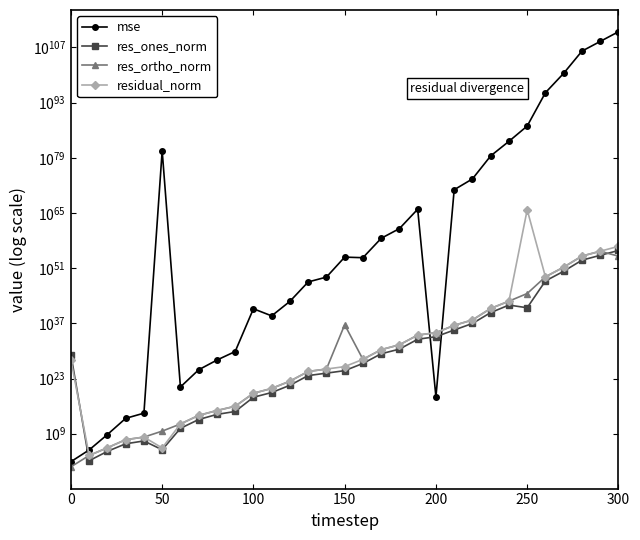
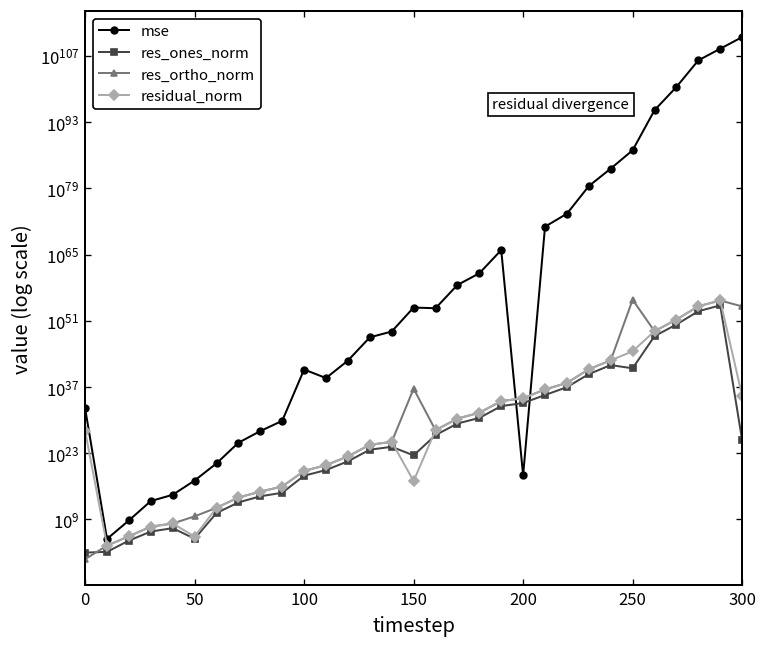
mse, 0: 100 -> 0
res_ones_norm, 0: 100000000000000000000000000000 -> 100
mse, 50: 1000000000000000000000000000000000000000000000000000000000000000000000000000000000 -> 0
res_ones_norm, 150: 10000000000000000000000000 -> 0
residual_norm, 150: 100000000000000000000000000 -> 100000000000000000
res_ortho_norm, 250: 400000000000000000000000000000000000000000000 -> 30000000000000000000000000000000000000000000000000000000
residual_norm, 250: 1000000000000000000000000000000000000000000000000000000000000000000 -> 0
res_ones_norm, 300: 0 -> 100000000000000000000000000
residual_norm, 300: 0 -> 100000000000000000000000000000000000
